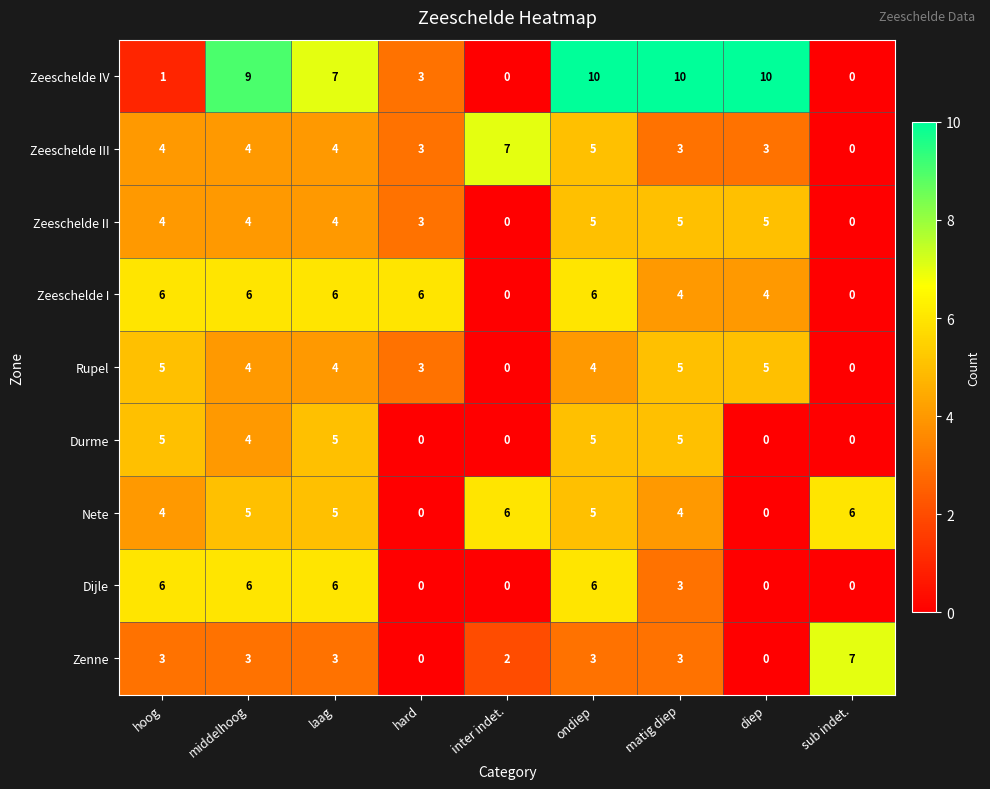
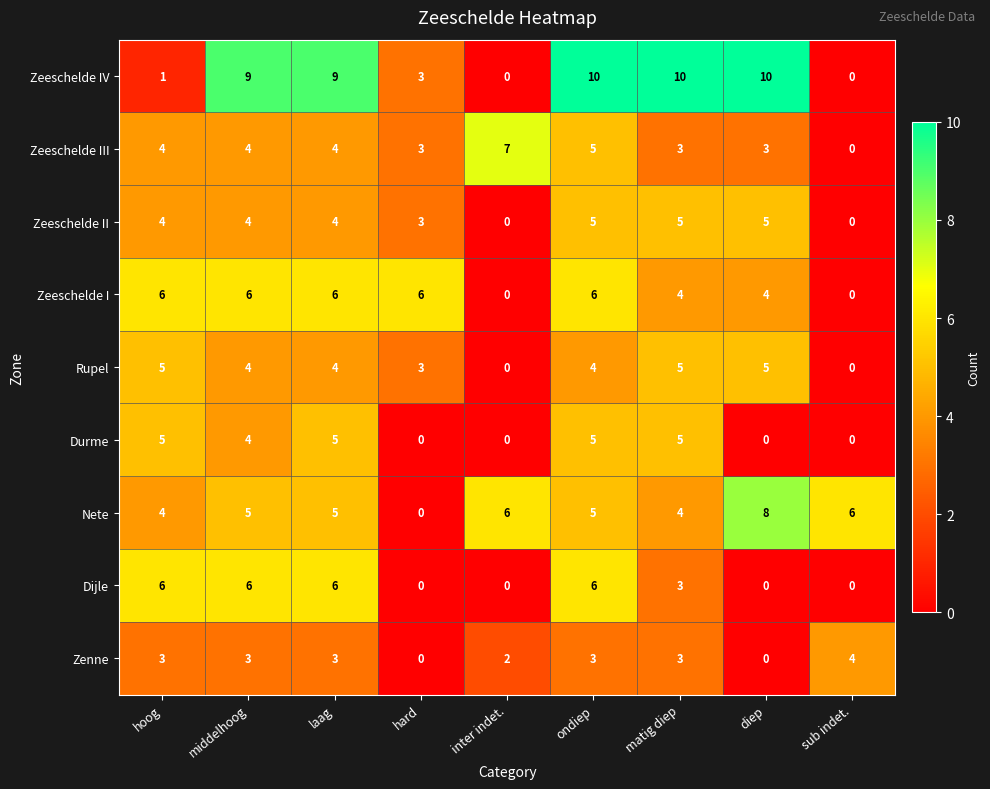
Zeeschelde IV, laag: 7 -> 9
Nete, diep: 0 -> 8
Zenne, sub indet.: 7 -> 4
